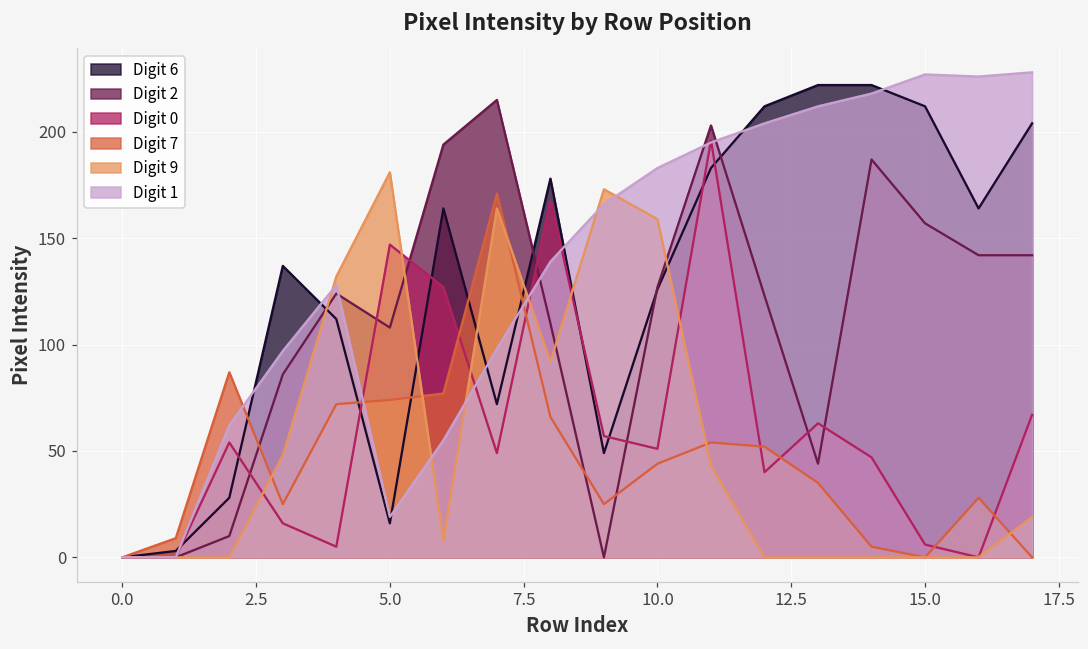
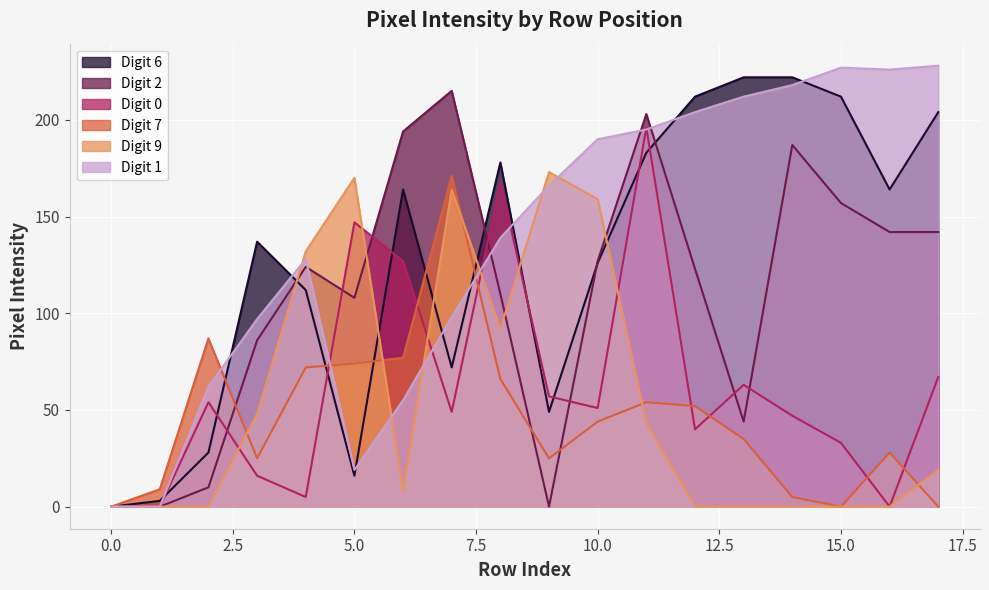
Digit 9, 5.0: 181 -> 170
Digit 1, 10.0: 183 -> 190
Digit 0, 15.0: 6 -> 33
